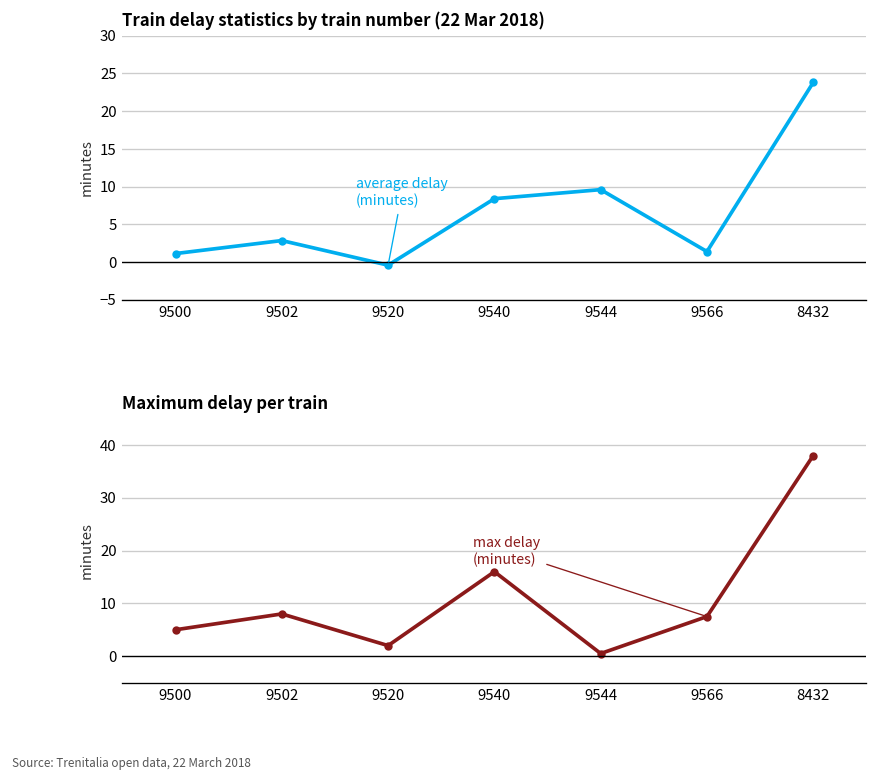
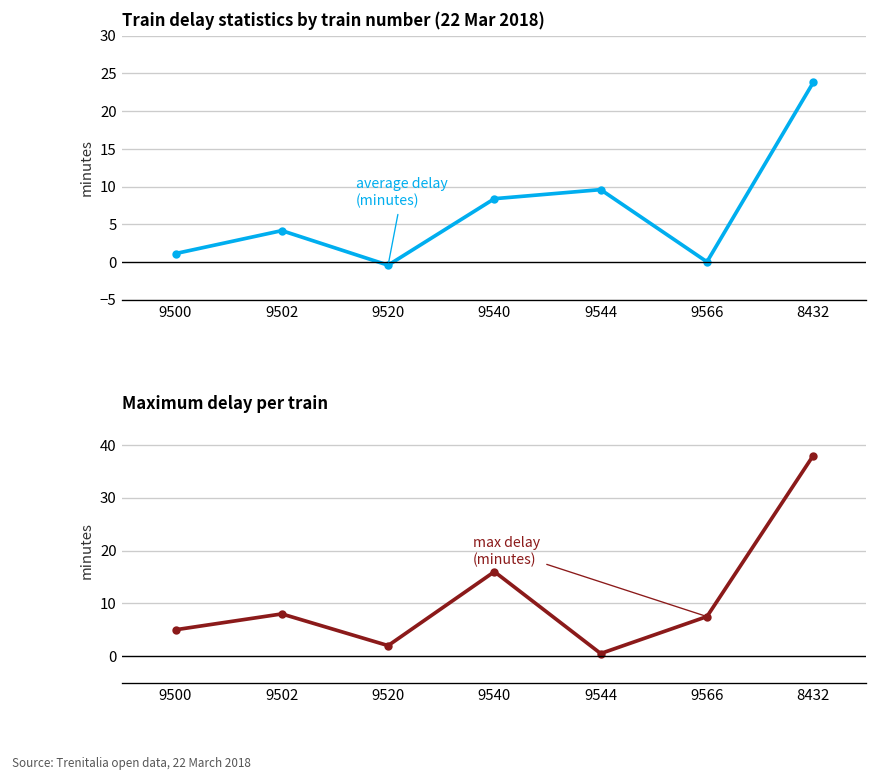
Train delay statistics by train number (22 Mar 2018), 9502: 3 -> 4
Train delay statistics by train number (22 Mar 2018), 9566: 1 -> 0
